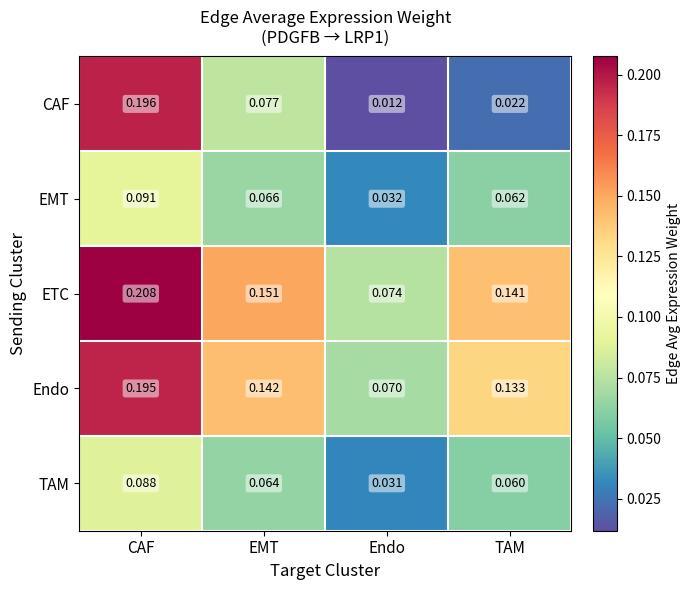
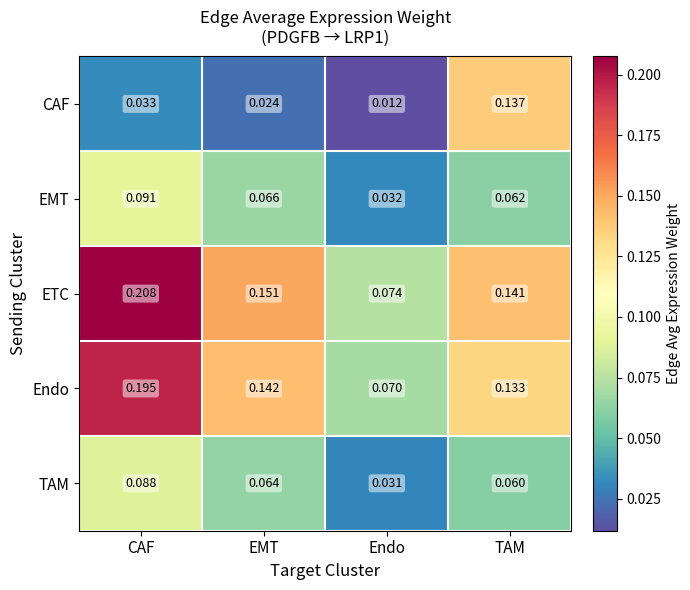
CAF, CAF: 0.196 -> 0.033
CAF, EMT: 0.077 -> 0.024
CAF, TAM: 0.022 -> 0.137
